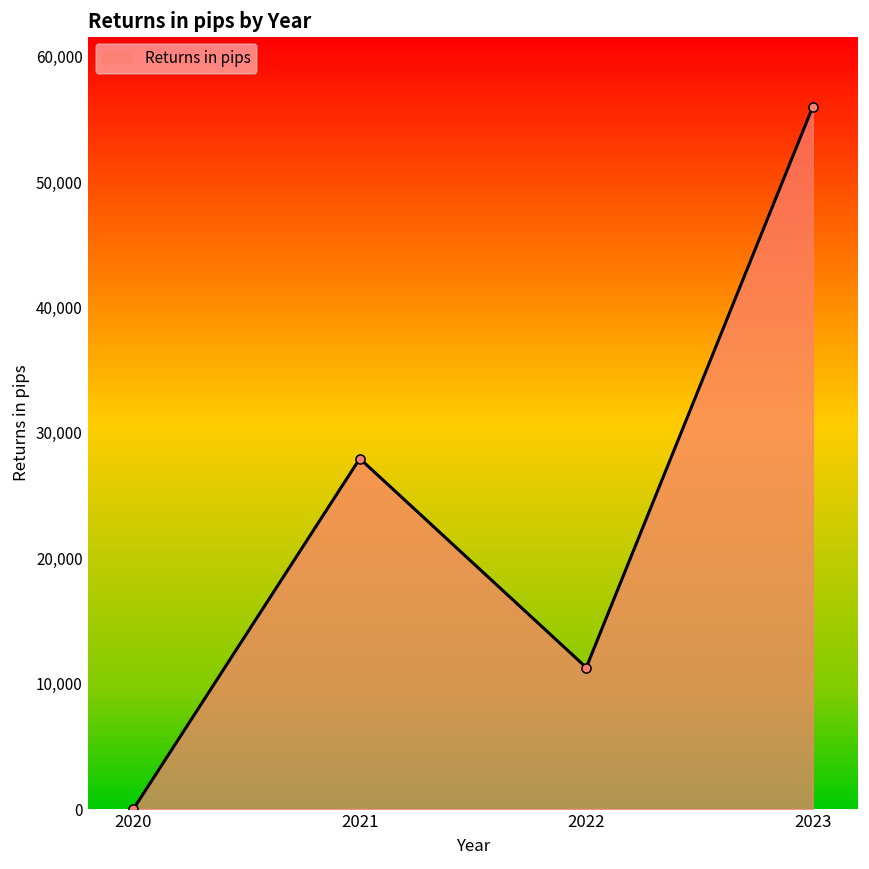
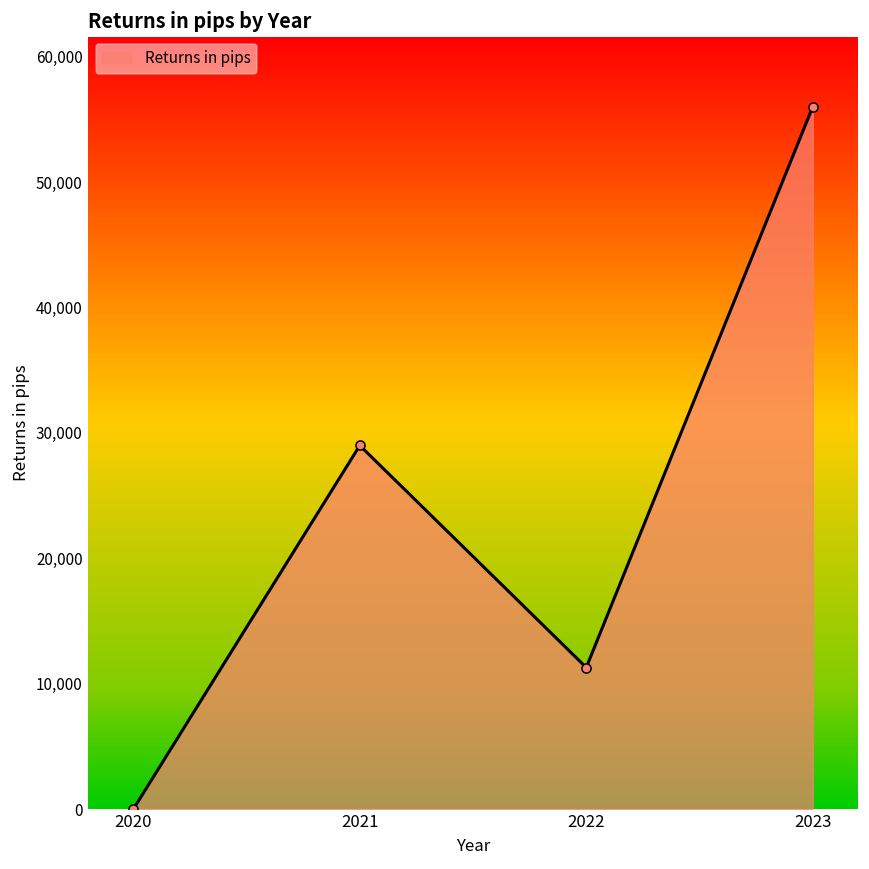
2021: 28,000 -> 29,000
